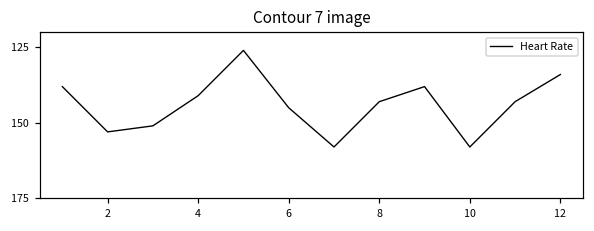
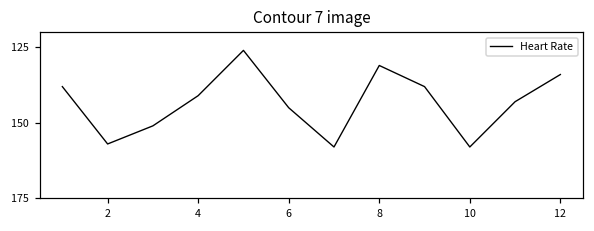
2: 153 -> 157
8: 143 -> 131
